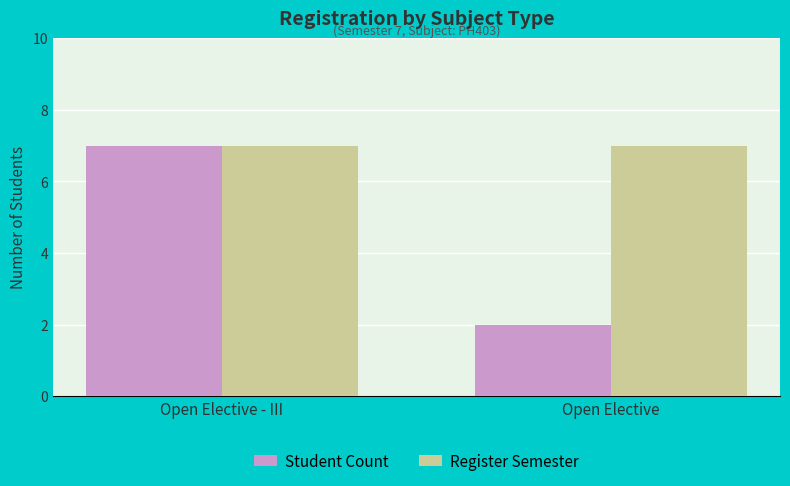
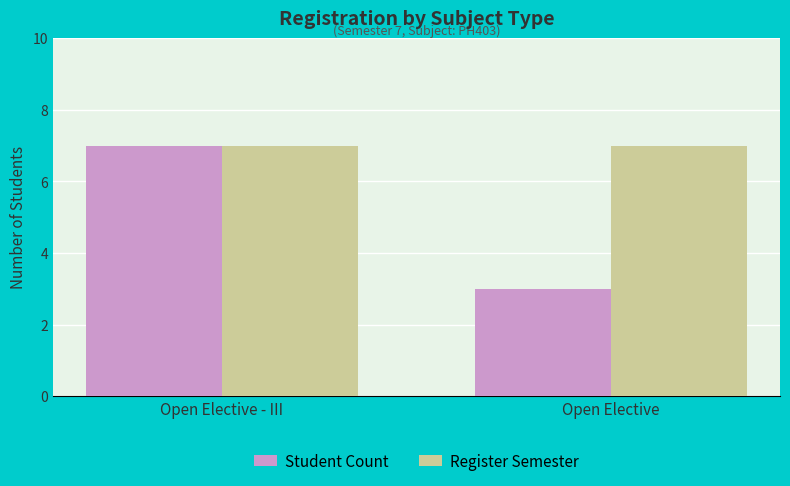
Student Count, Open Elective: 2 -> 3
